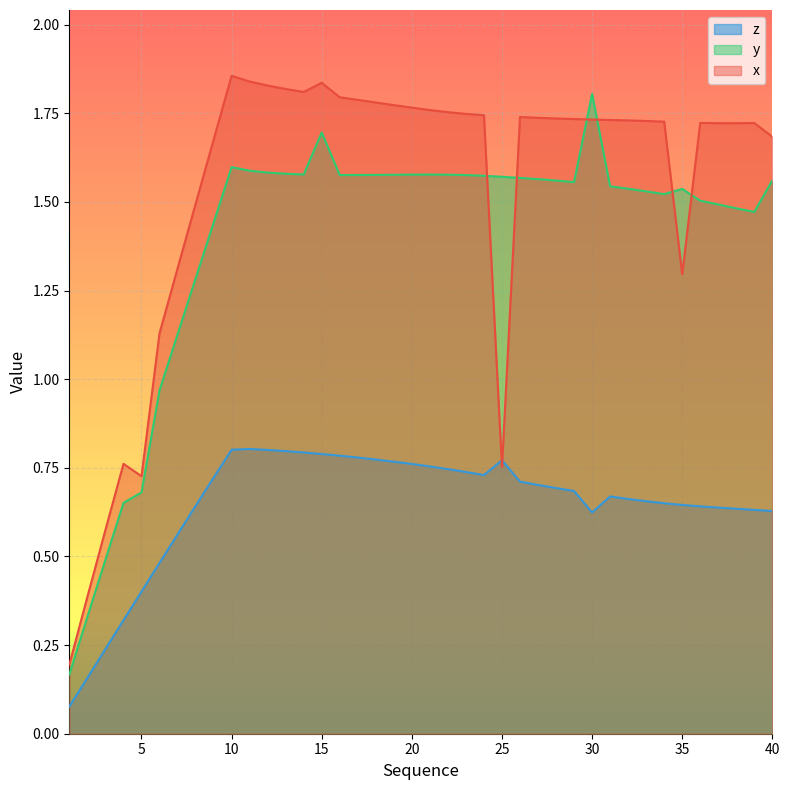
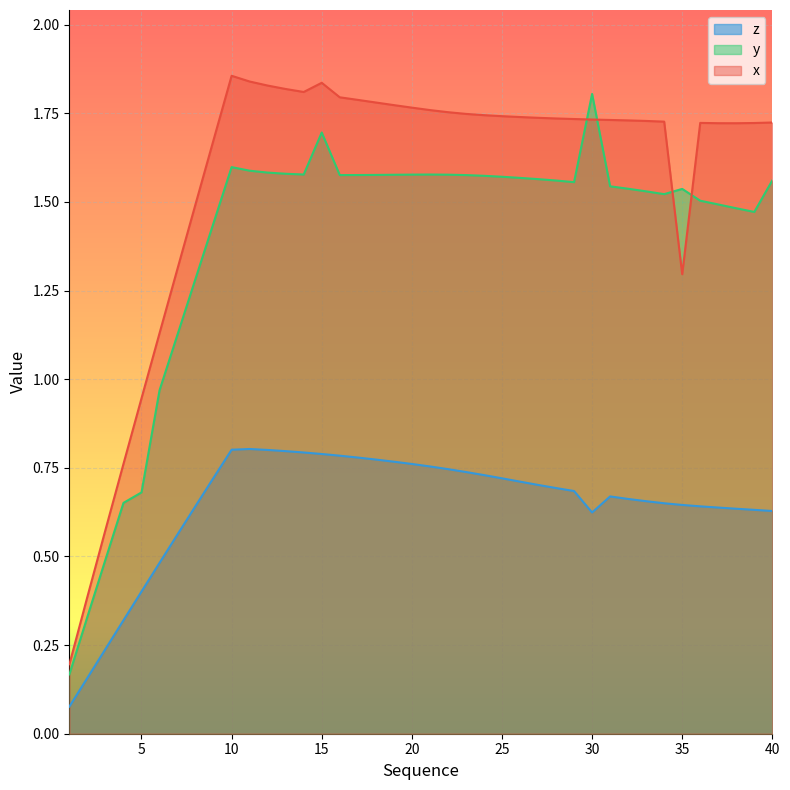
x, 5: 0.73 -> 0.95
z, 25: 0.77 -> 0.72
x, 25: 0.75 -> 1.74
x, 40: 1.68 -> 1.72
